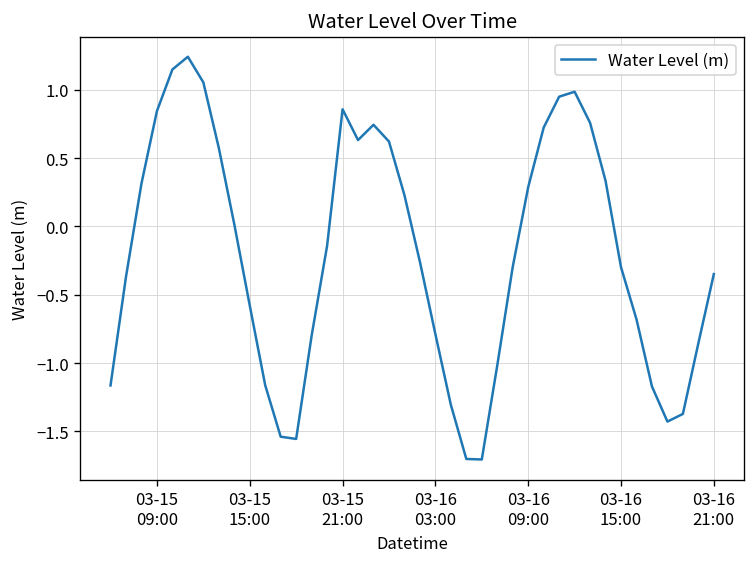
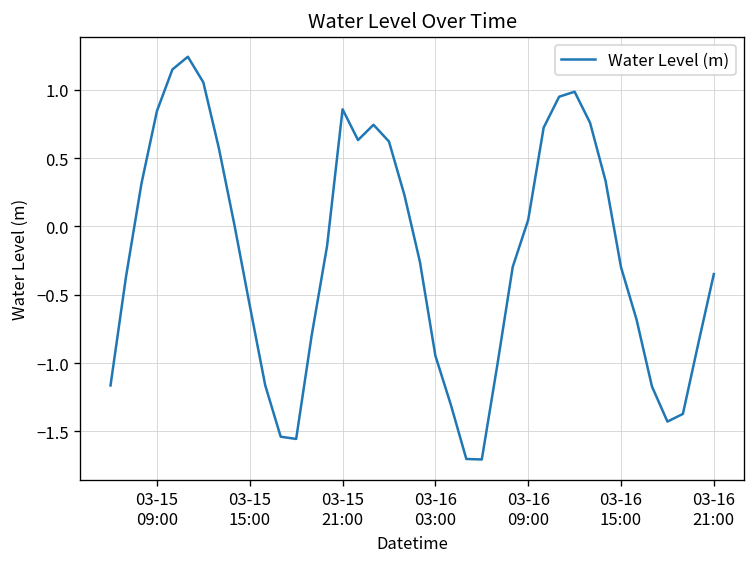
03-16 03:00: -0.79 -> -0.95
03-16 09:00: 0.29 -> 0.05
